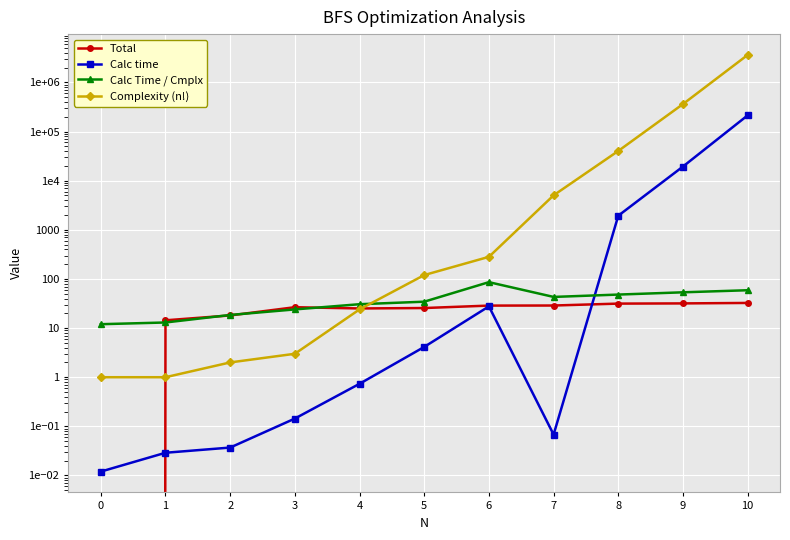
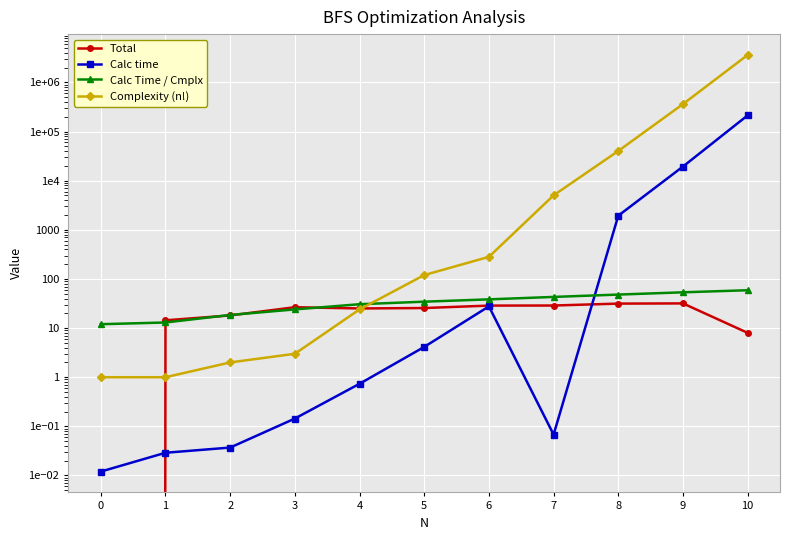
Calc Time / Cmplx, 6: 90 -> 40
Total, 10: 30 -> 8
